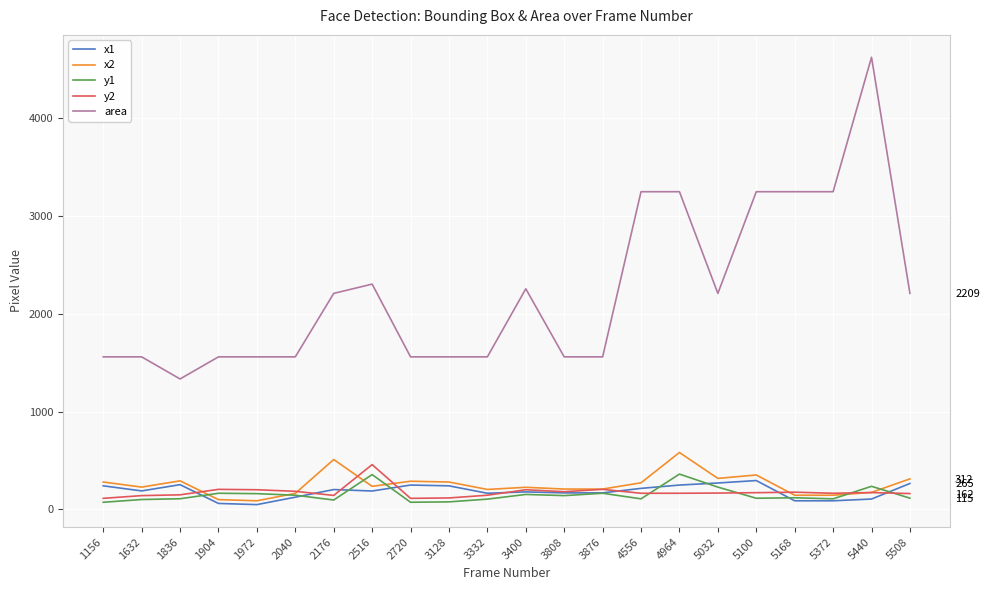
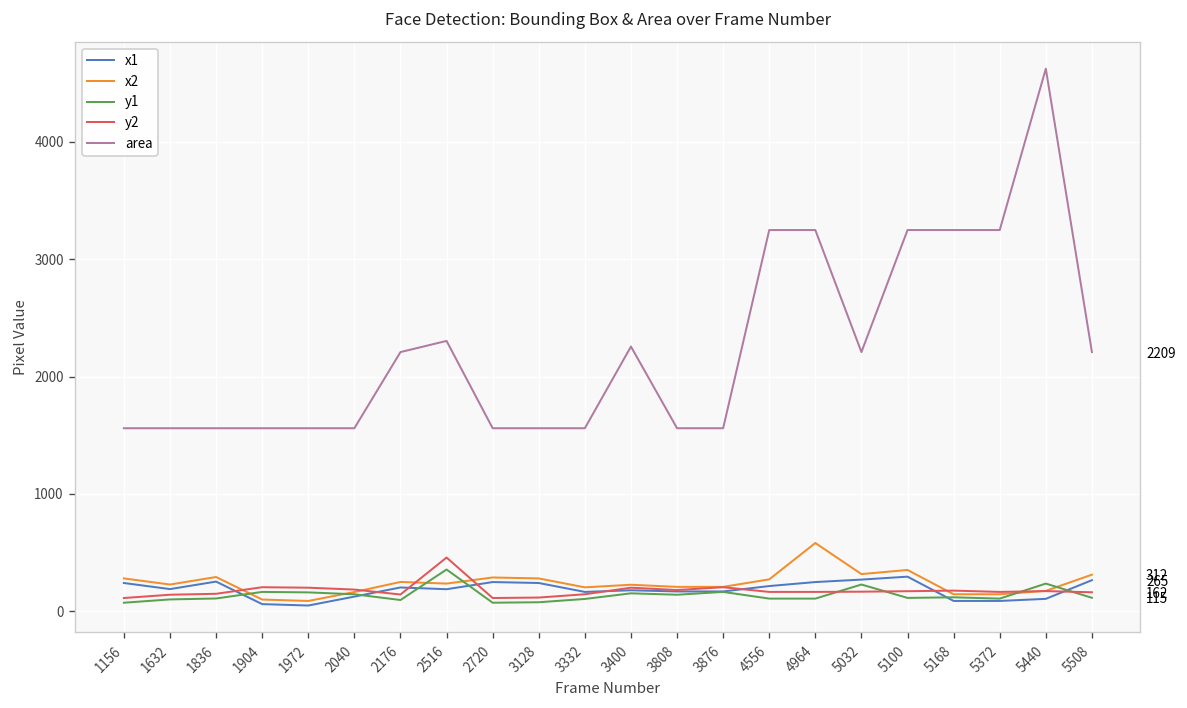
area, 1836: 1300 -> 1600
x2, 2176: 500 -> 300
y1, 4964: 400 -> 100
